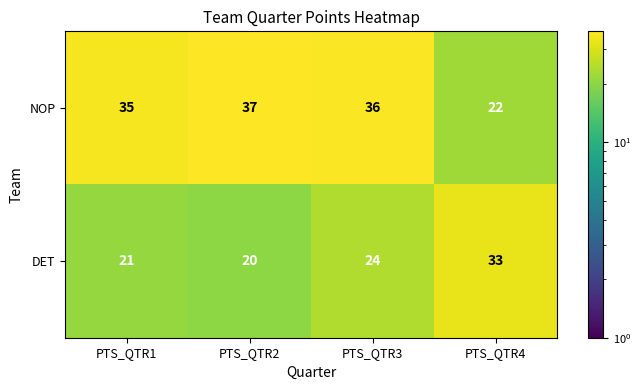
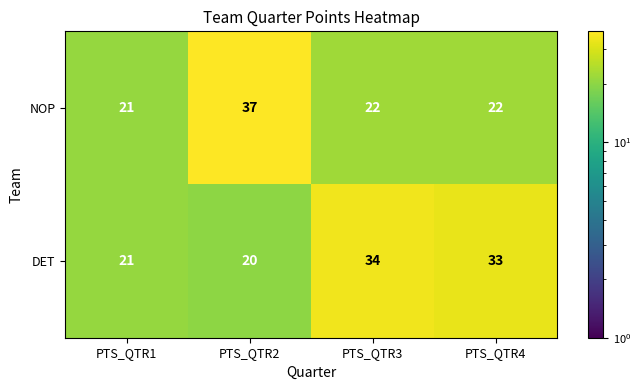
NOP, PTS_QTR1: 35 -> 21
NOP, PTS_QTR3: 36 -> 22
DET, PTS_QTR3: 24 -> 34
